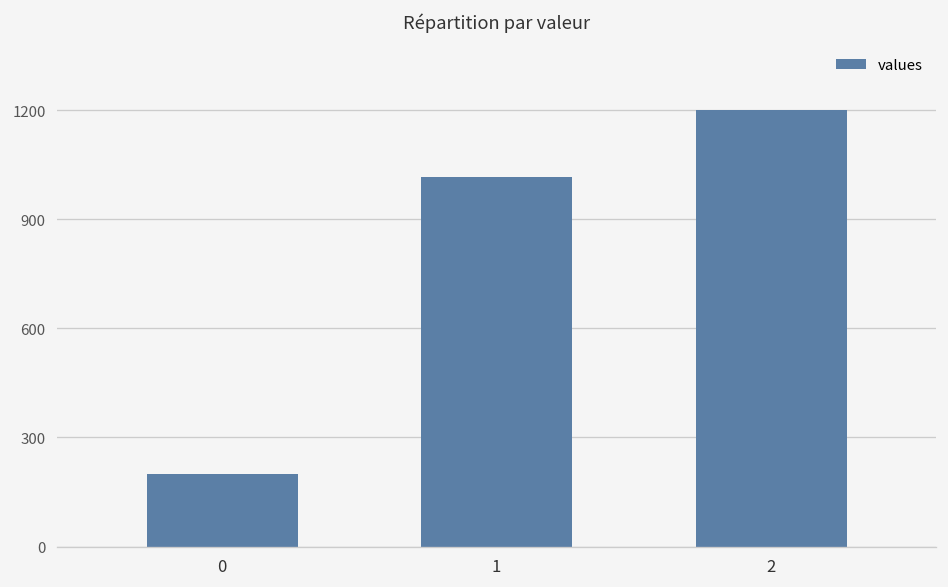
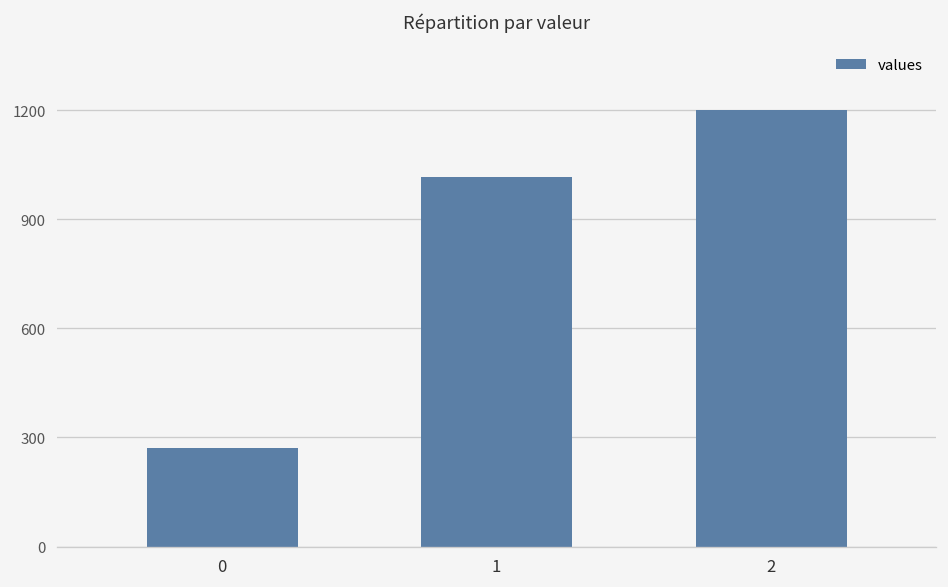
0: 200 -> 270
